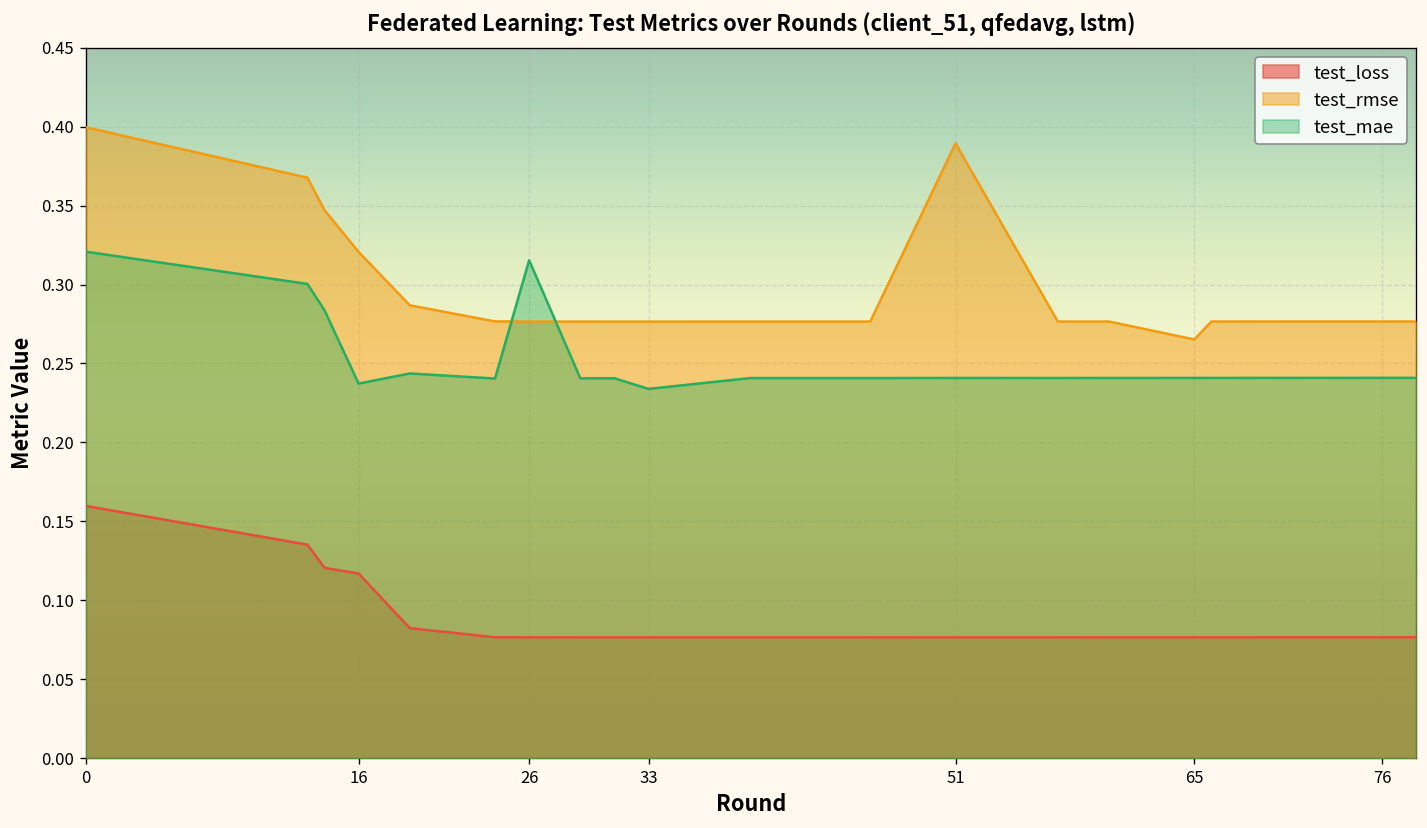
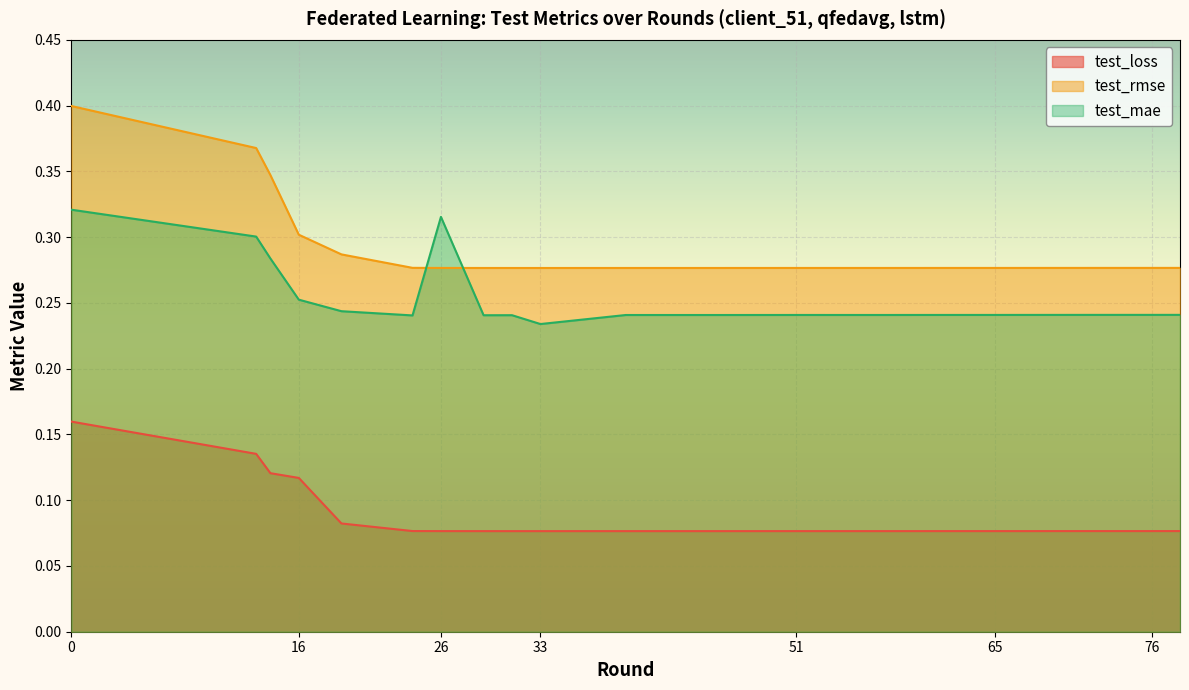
test_rmse, 16: 0.321 -> 0.302
test_mae, 16: 0.237 -> 0.252
test_rmse, 51: 0.389 -> 0.277
test_rmse, 65: 0.265 -> 0.277
